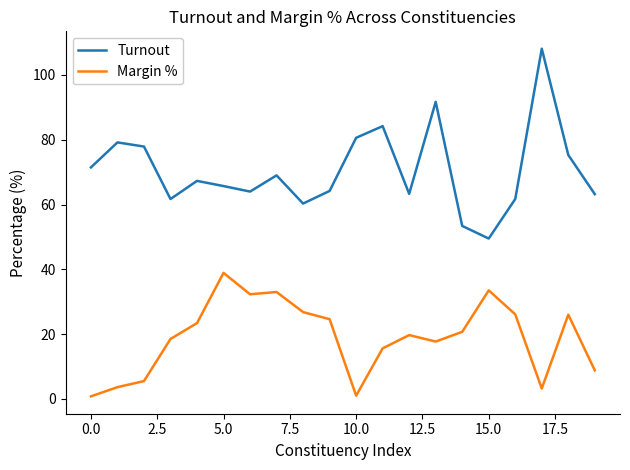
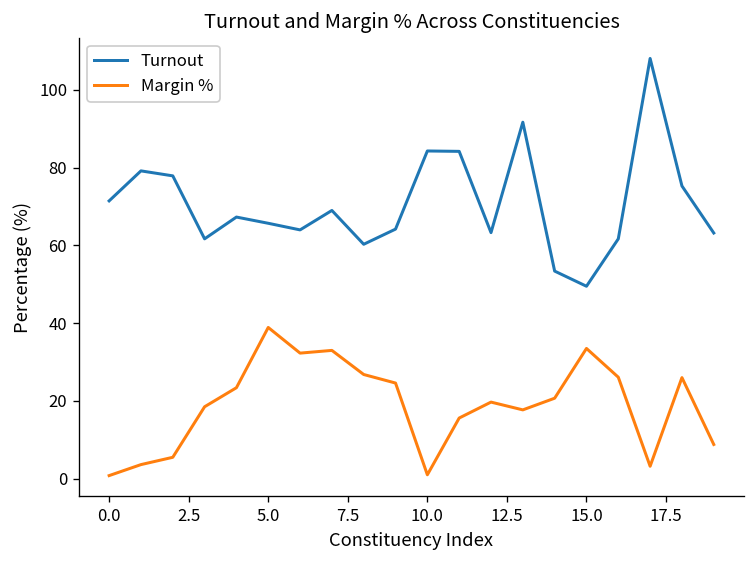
Turnout, 10.0: 81 -> 84
